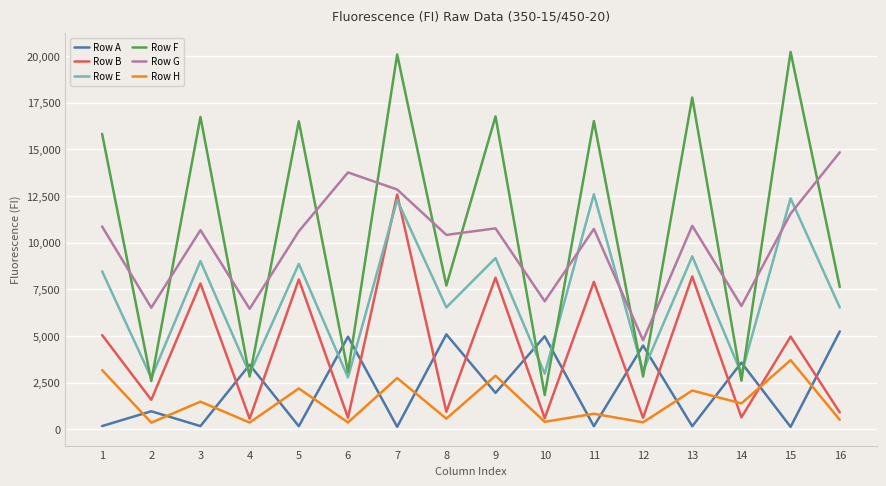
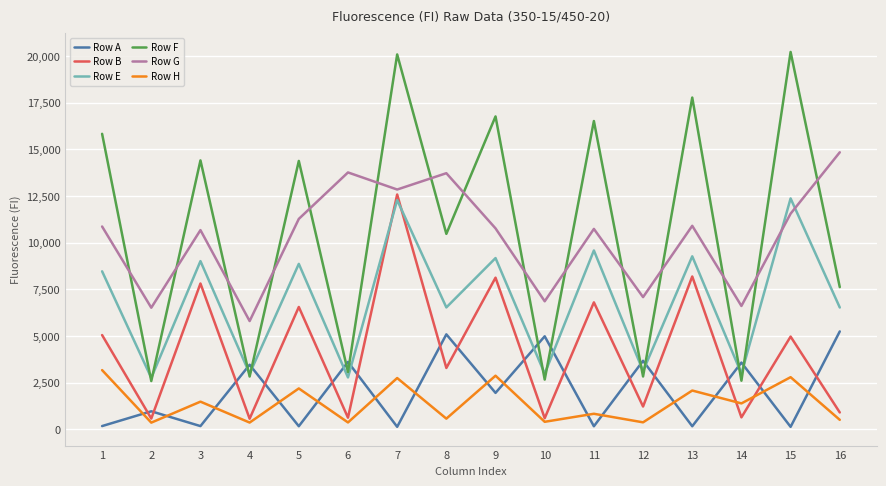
Row B, 2: 1,600 -> 600
Row F, 3: 16,700 -> 14,400
Row G, 4: 6,500 -> 5,800
Row B, 5: 8,000 -> 6,600
Row F, 5: 16,500 -> 14,400
Row G, 5: 10,600 -> 11,300
Row A, 6: 5,000 -> 3,600
Row B, 8: 900 -> 3,300
Row F, 8: 7,700 -> 10,500
Row G, 8: 10,400 -> 13,700
Row F, 10: 1,800 -> 2,700
Row B, 11: 7,900 -> 6,800
Row E, 11: 12,600 -> 9,600
Row A, 12: 4,500 -> 3,700
Row B, 12: 600 -> 1,200
Row G, 12: 4,800 -> 7,100
Row H, 15: 3,700 -> 2,800
